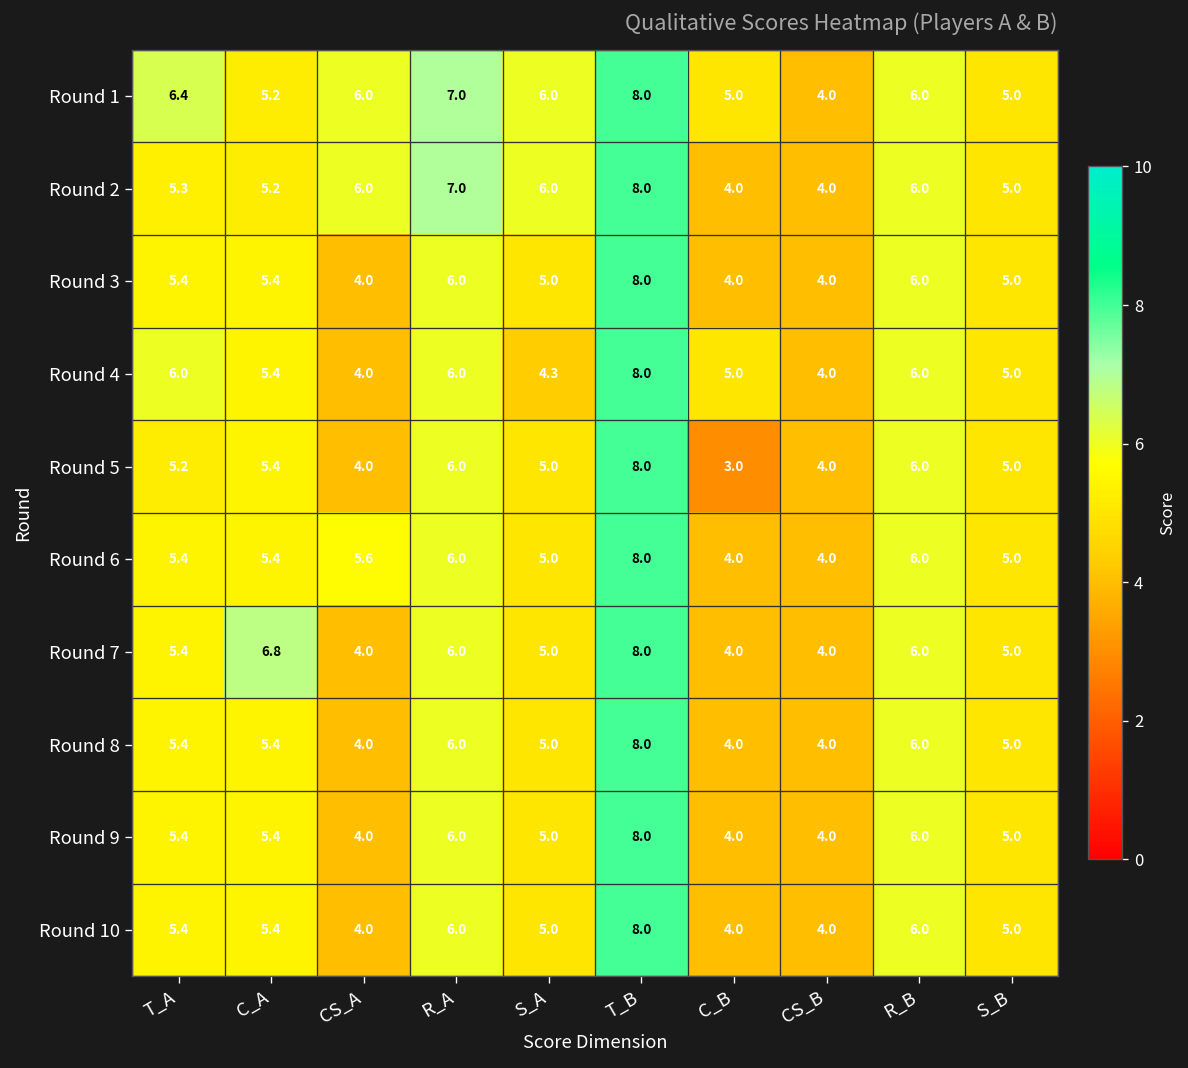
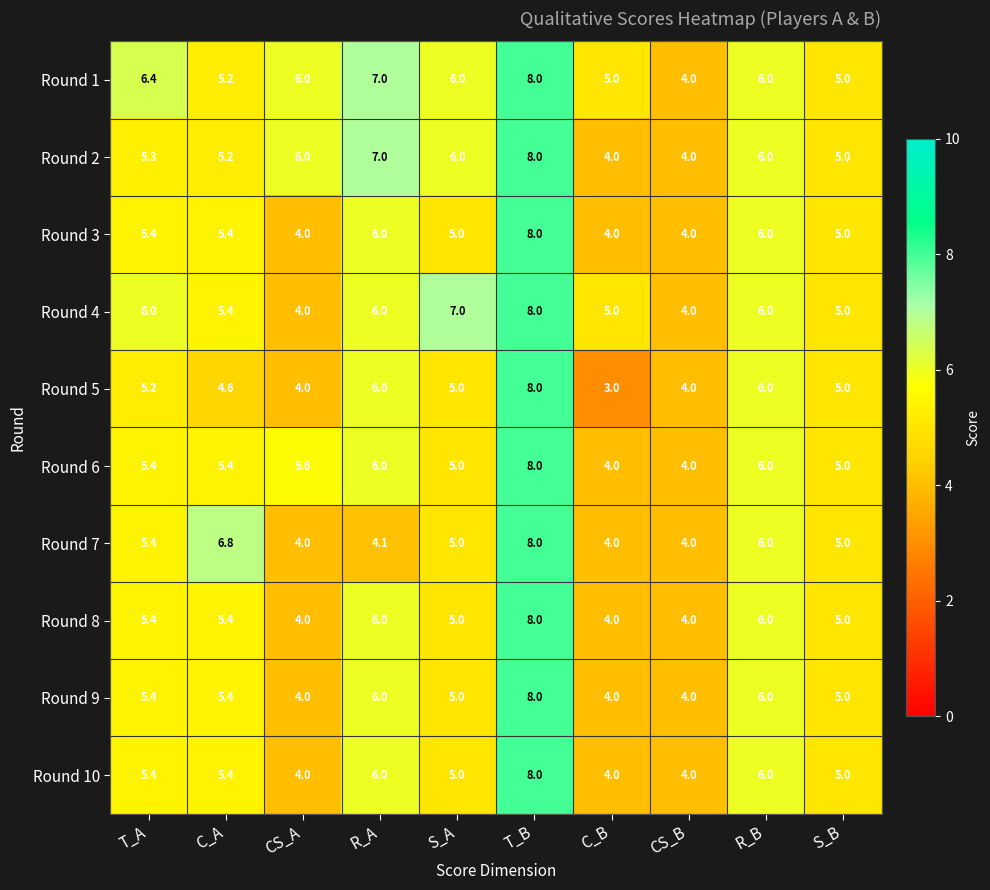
Round 4, S_A: 4.3 -> 7.0
Round 5, C_A: 5.4 -> 4.6
Round 7, R_A: 6.0 -> 4.1
